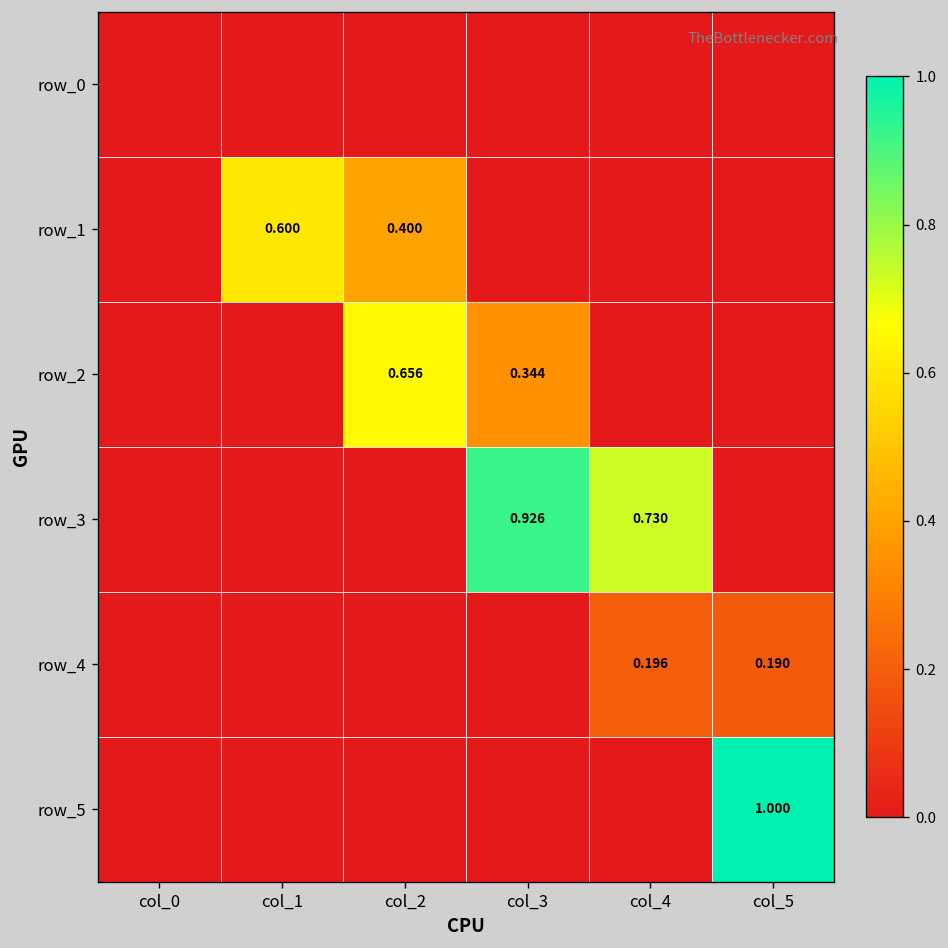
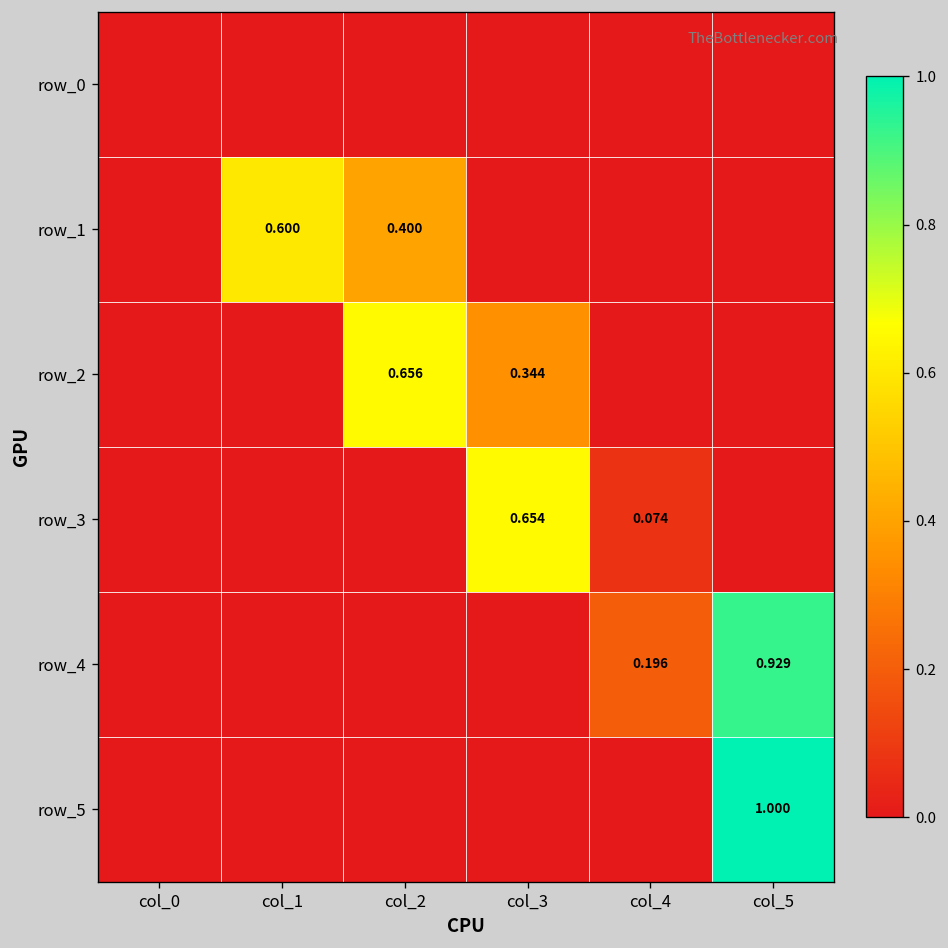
row_3, col_3: 0.926 -> 0.654
row_3, col_4: 0.730 -> 0.074
row_4, col_5: 0.190 -> 0.929
